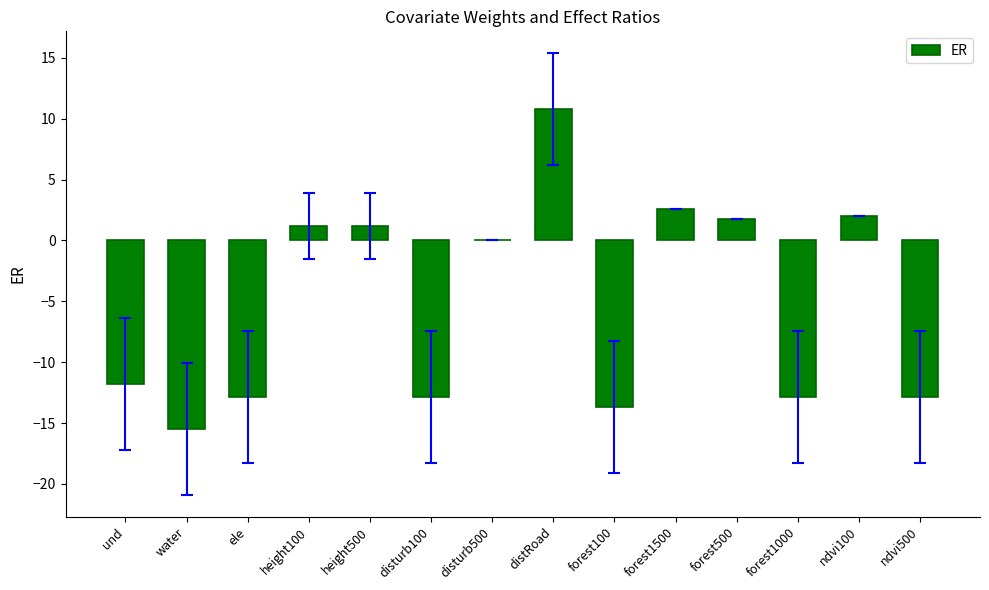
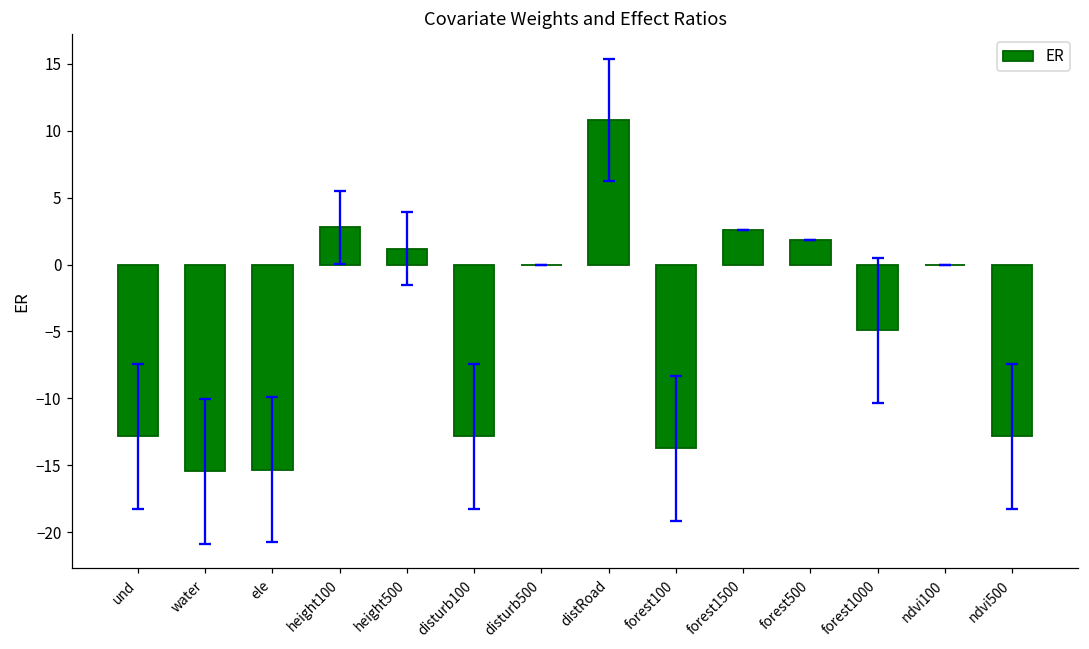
ER, und: -11.8 -> -12.8
ER, ele: -12.8 -> -15.3
ER, height100: 1.2 -> 2.8
ER, forest1000: -12.8 -> -4.9
ER, ndvi100: 2 -> 0
